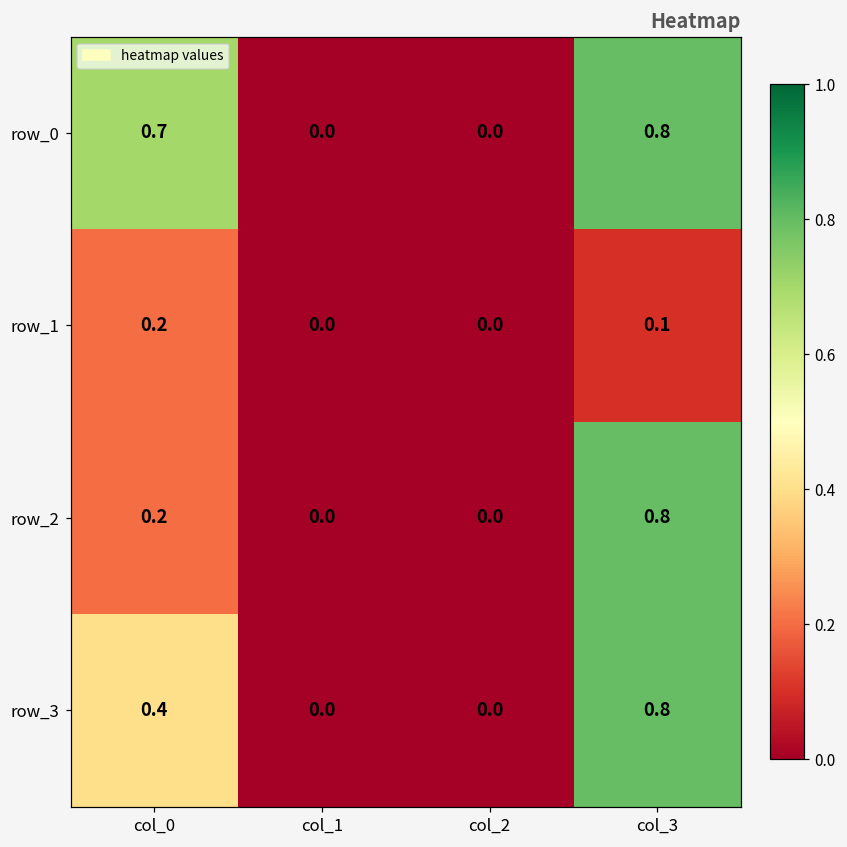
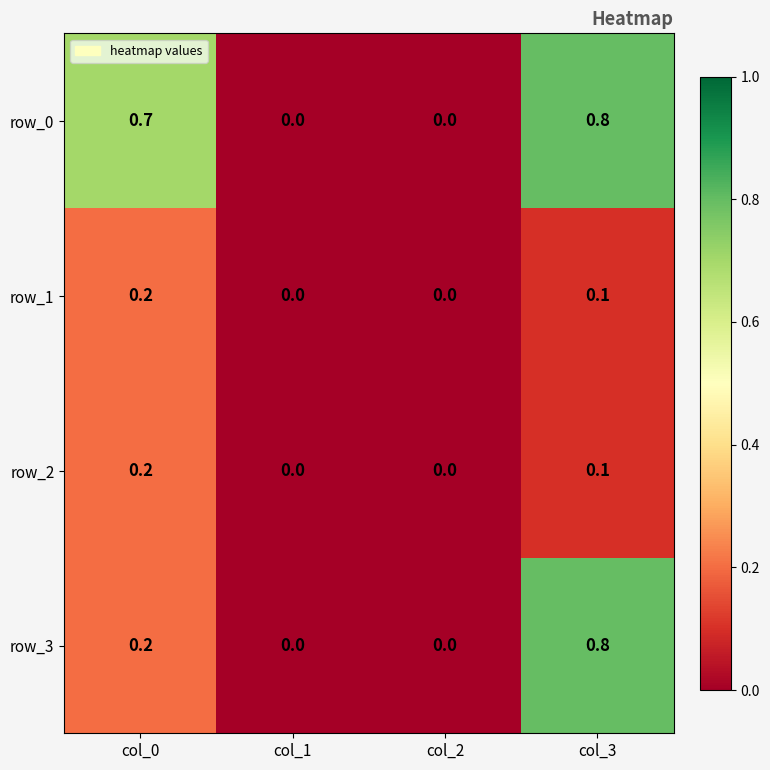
row_2, col_3: 0.8 -> 0.1
row_3, col_0: 0.4 -> 0.2
